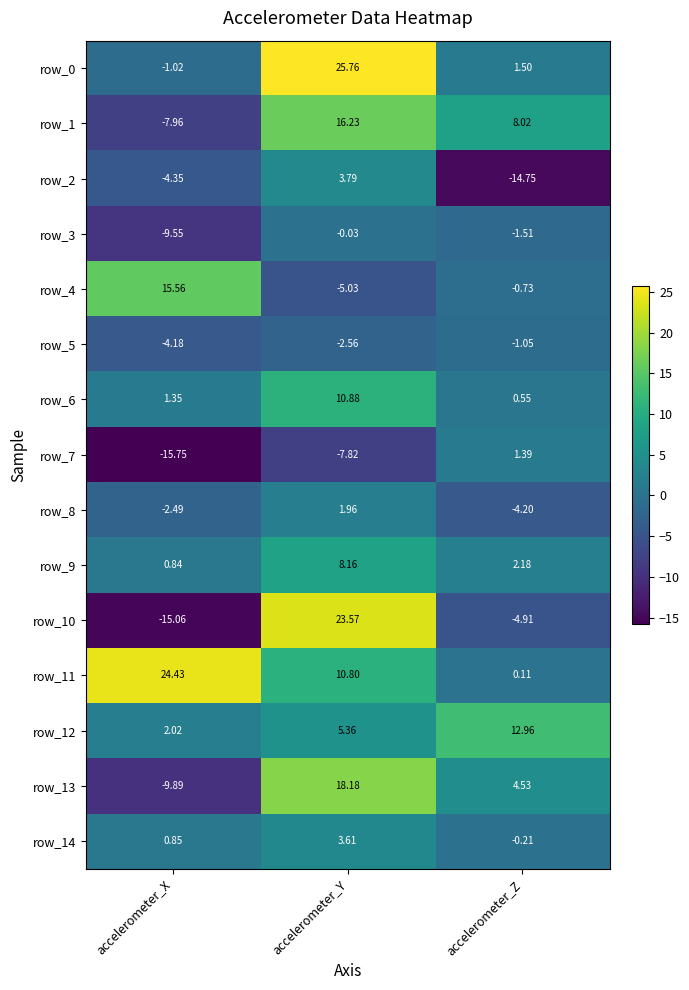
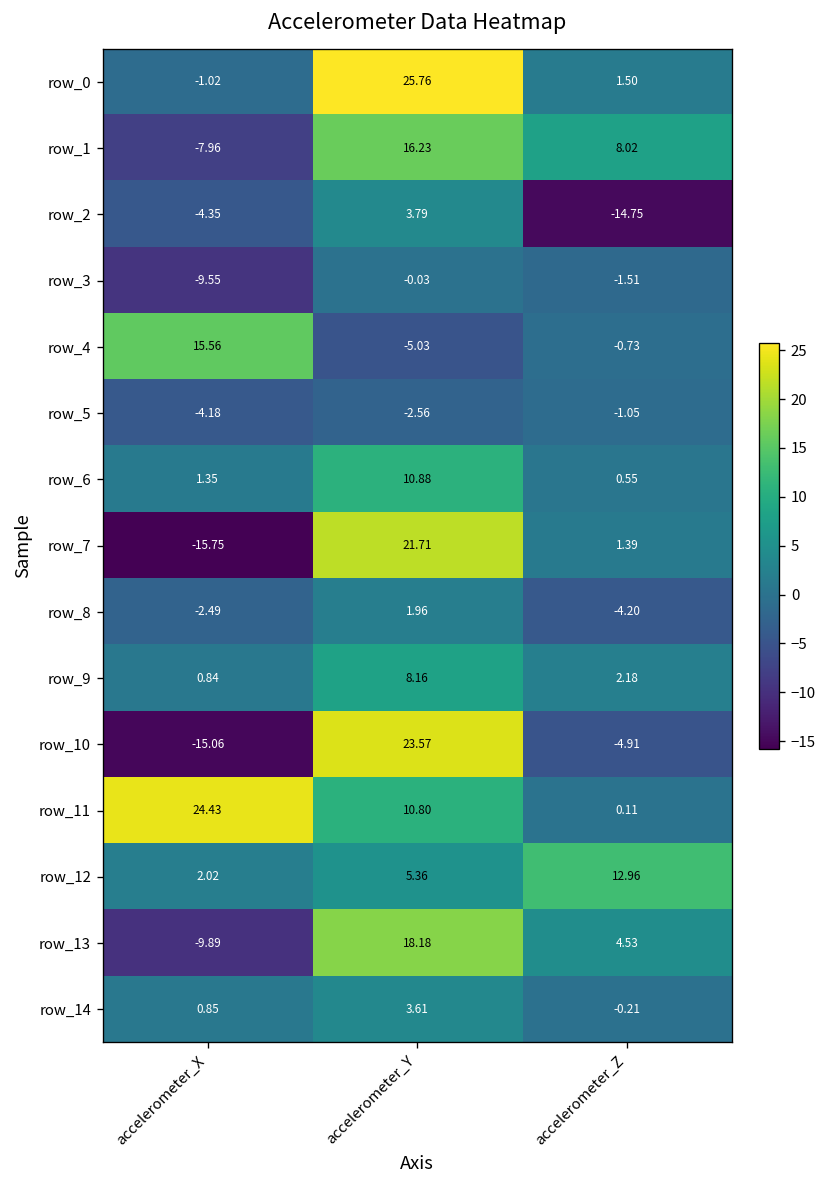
row_7, accelerometer_Y: -7.82 -> 21.71
